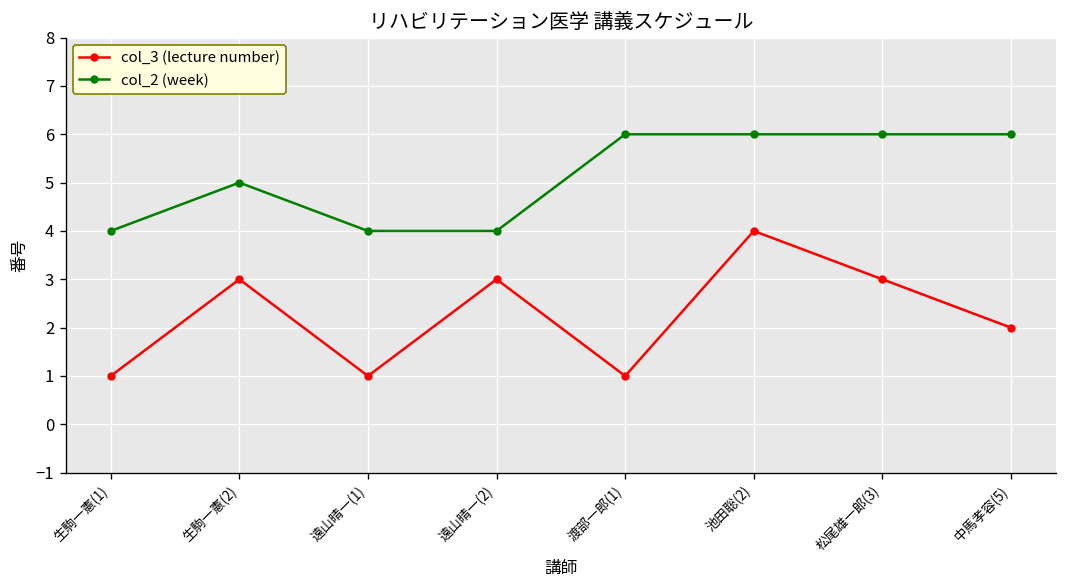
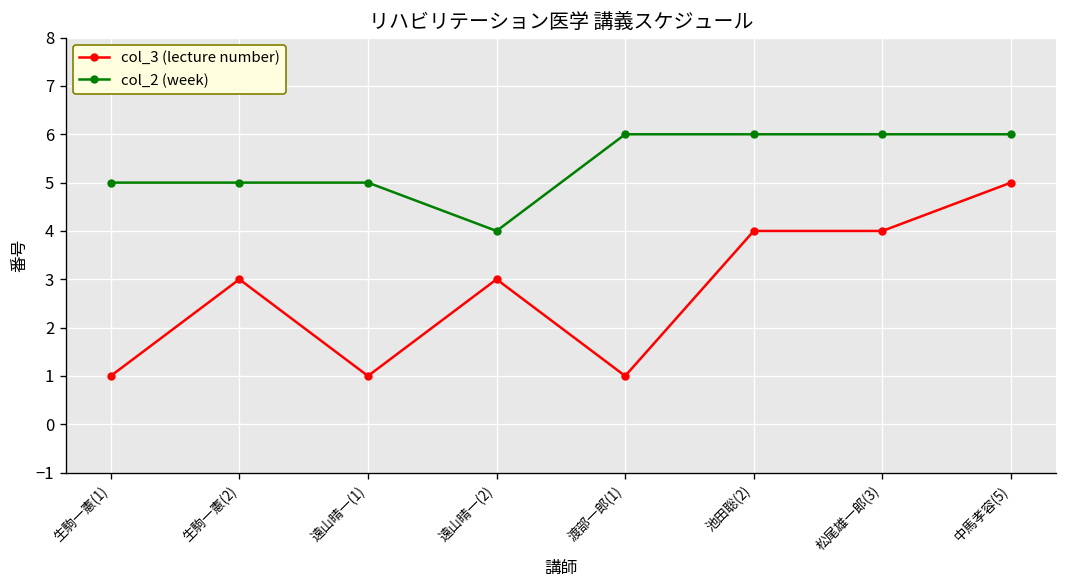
col_2 (week), 生駒一憲(1): 4 -> 5
col_2 (week), 遠山晴一(1): 4 -> 5
col_3 (lecture number), 松尾雄一郎(3): 3 -> 4
col_3 (lecture number), 中馬孝容(5): 2 -> 5
